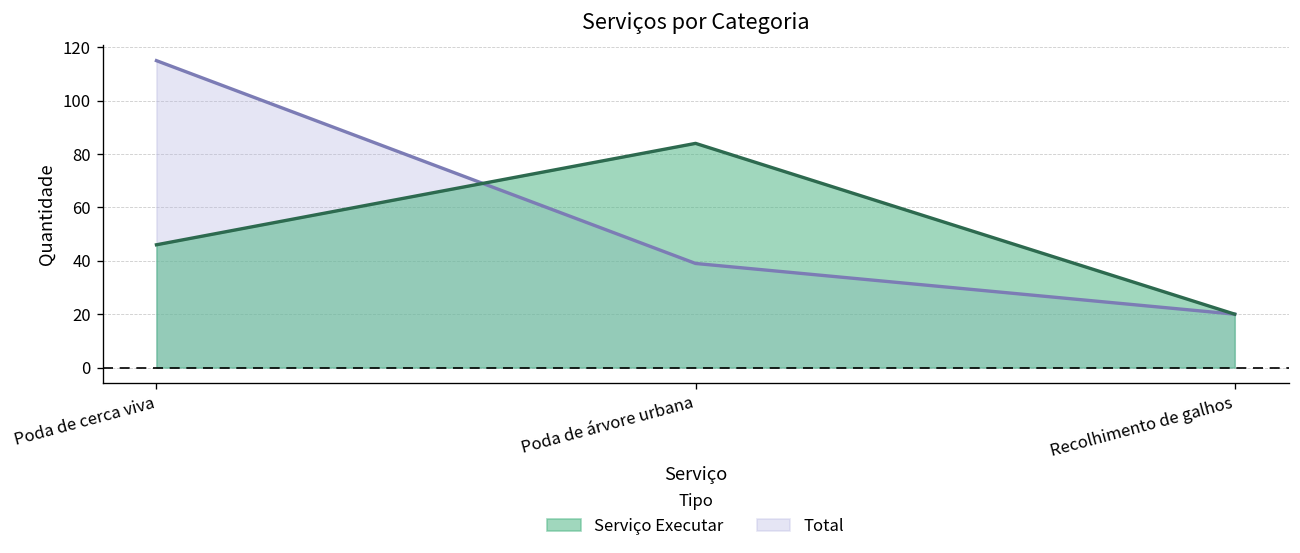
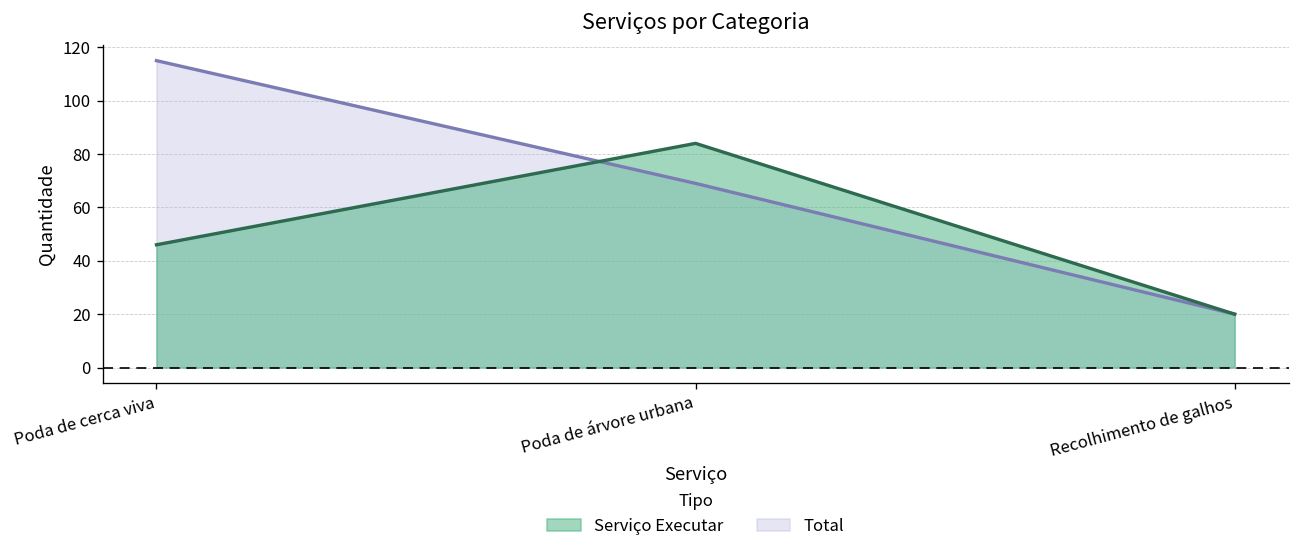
Total, Poda de árvore urbana: 39 -> 69
